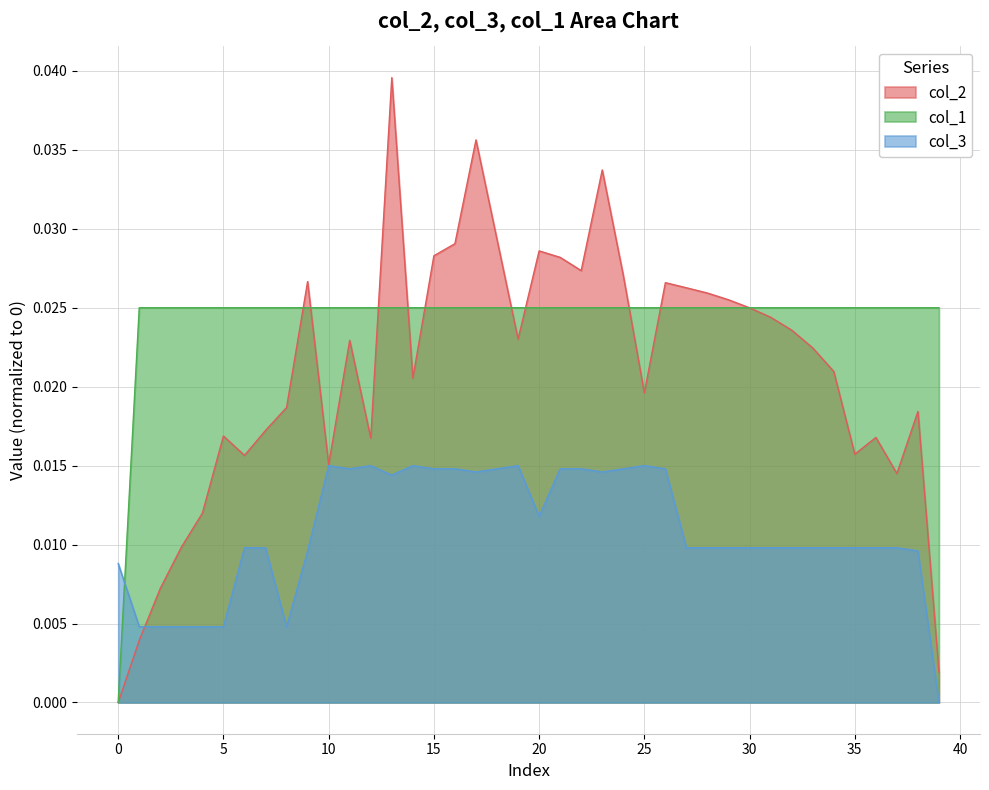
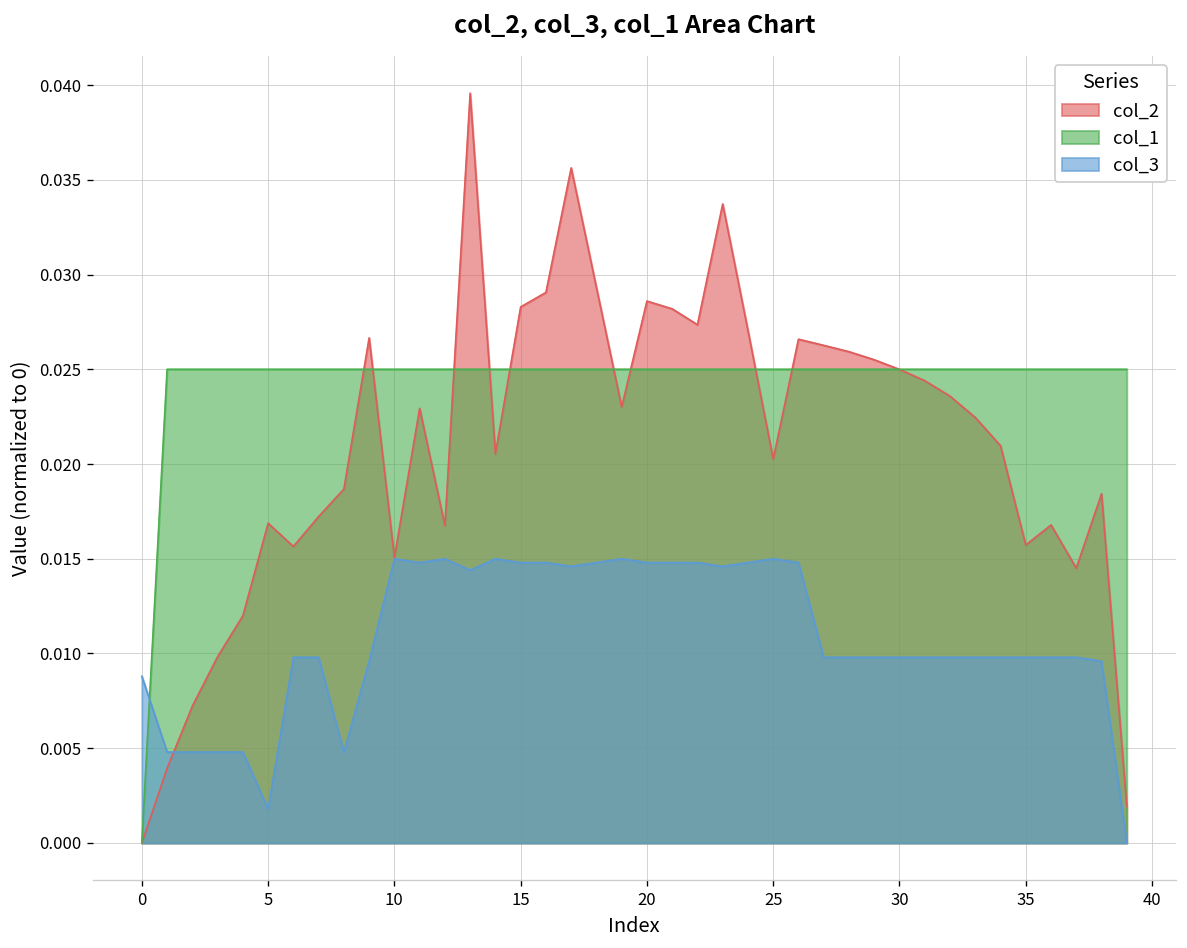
col_3, 5: 0.0048 -> 0.0018
col_3, 20: 0.0118 -> 0.0148
col_2, 25: 0.0196 -> 0.0203
